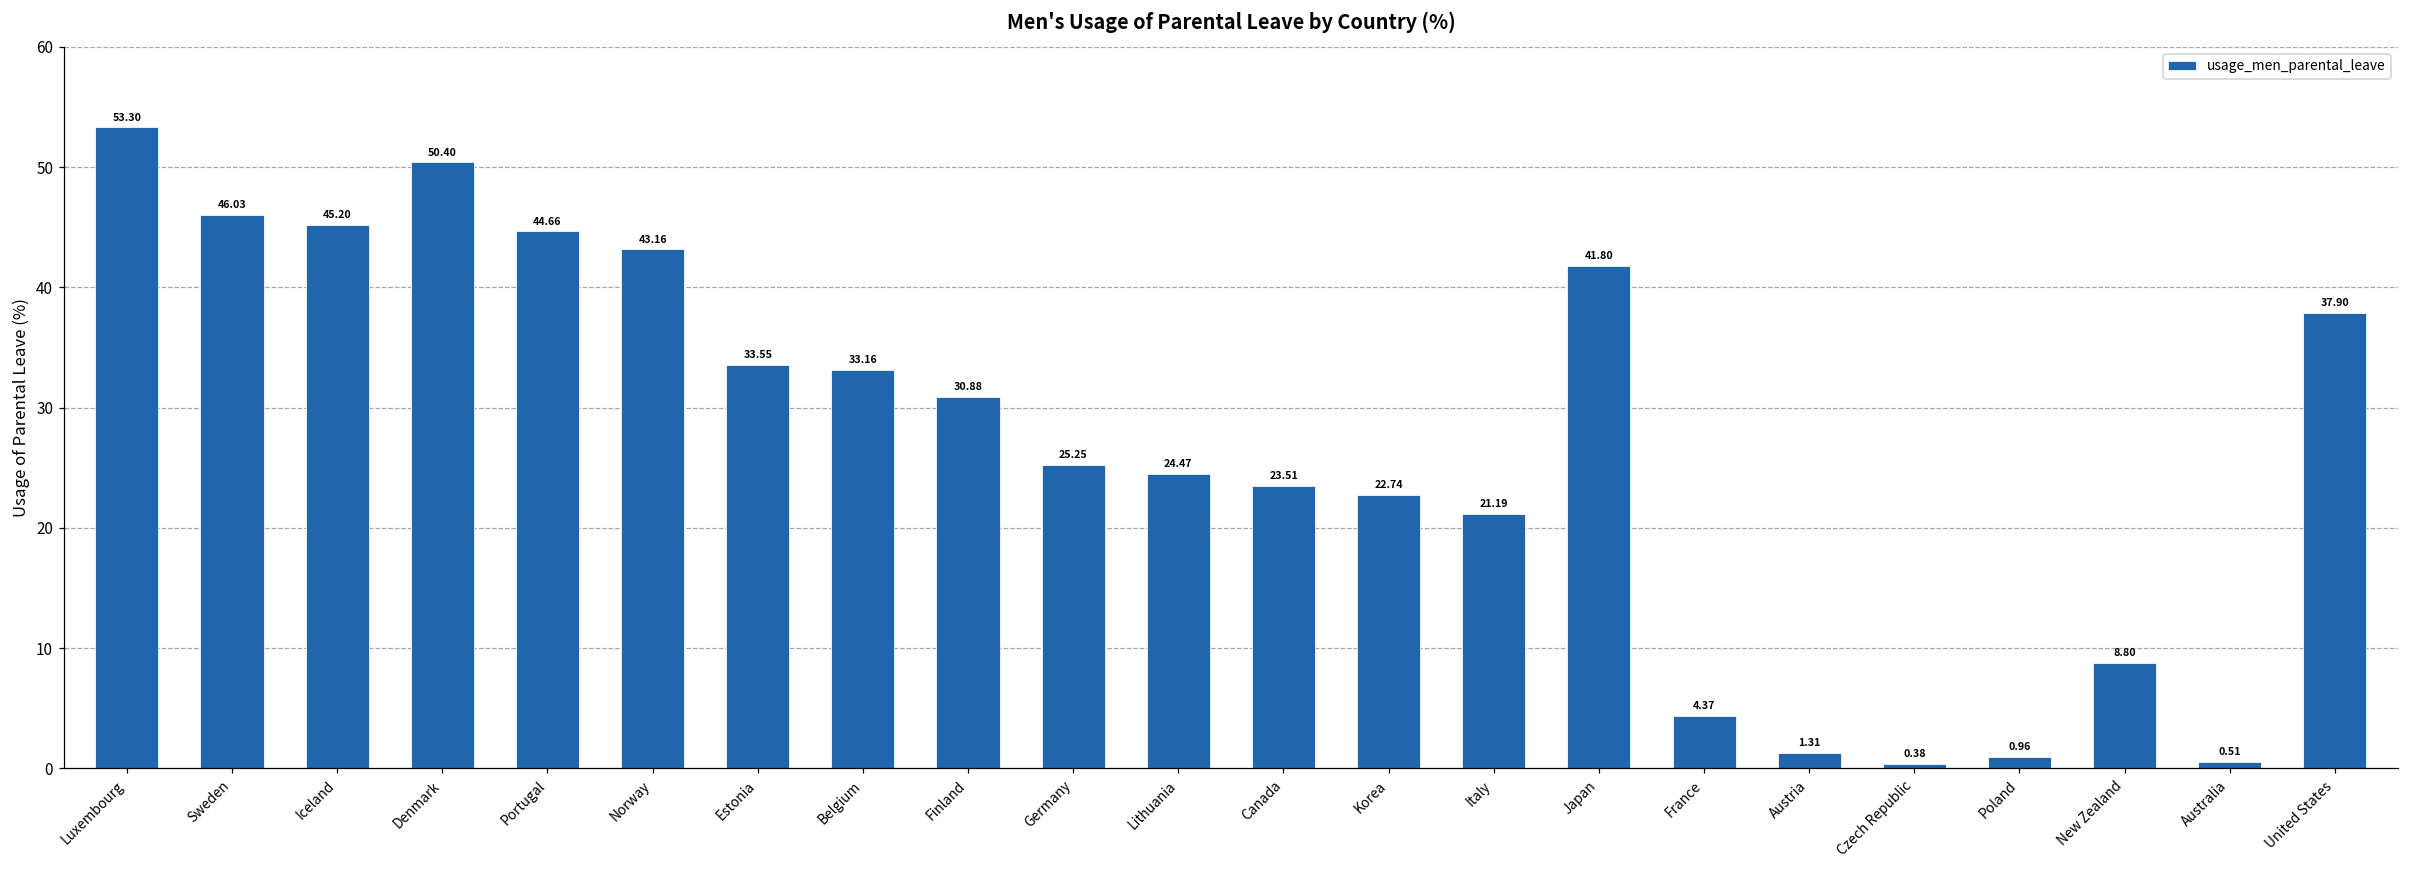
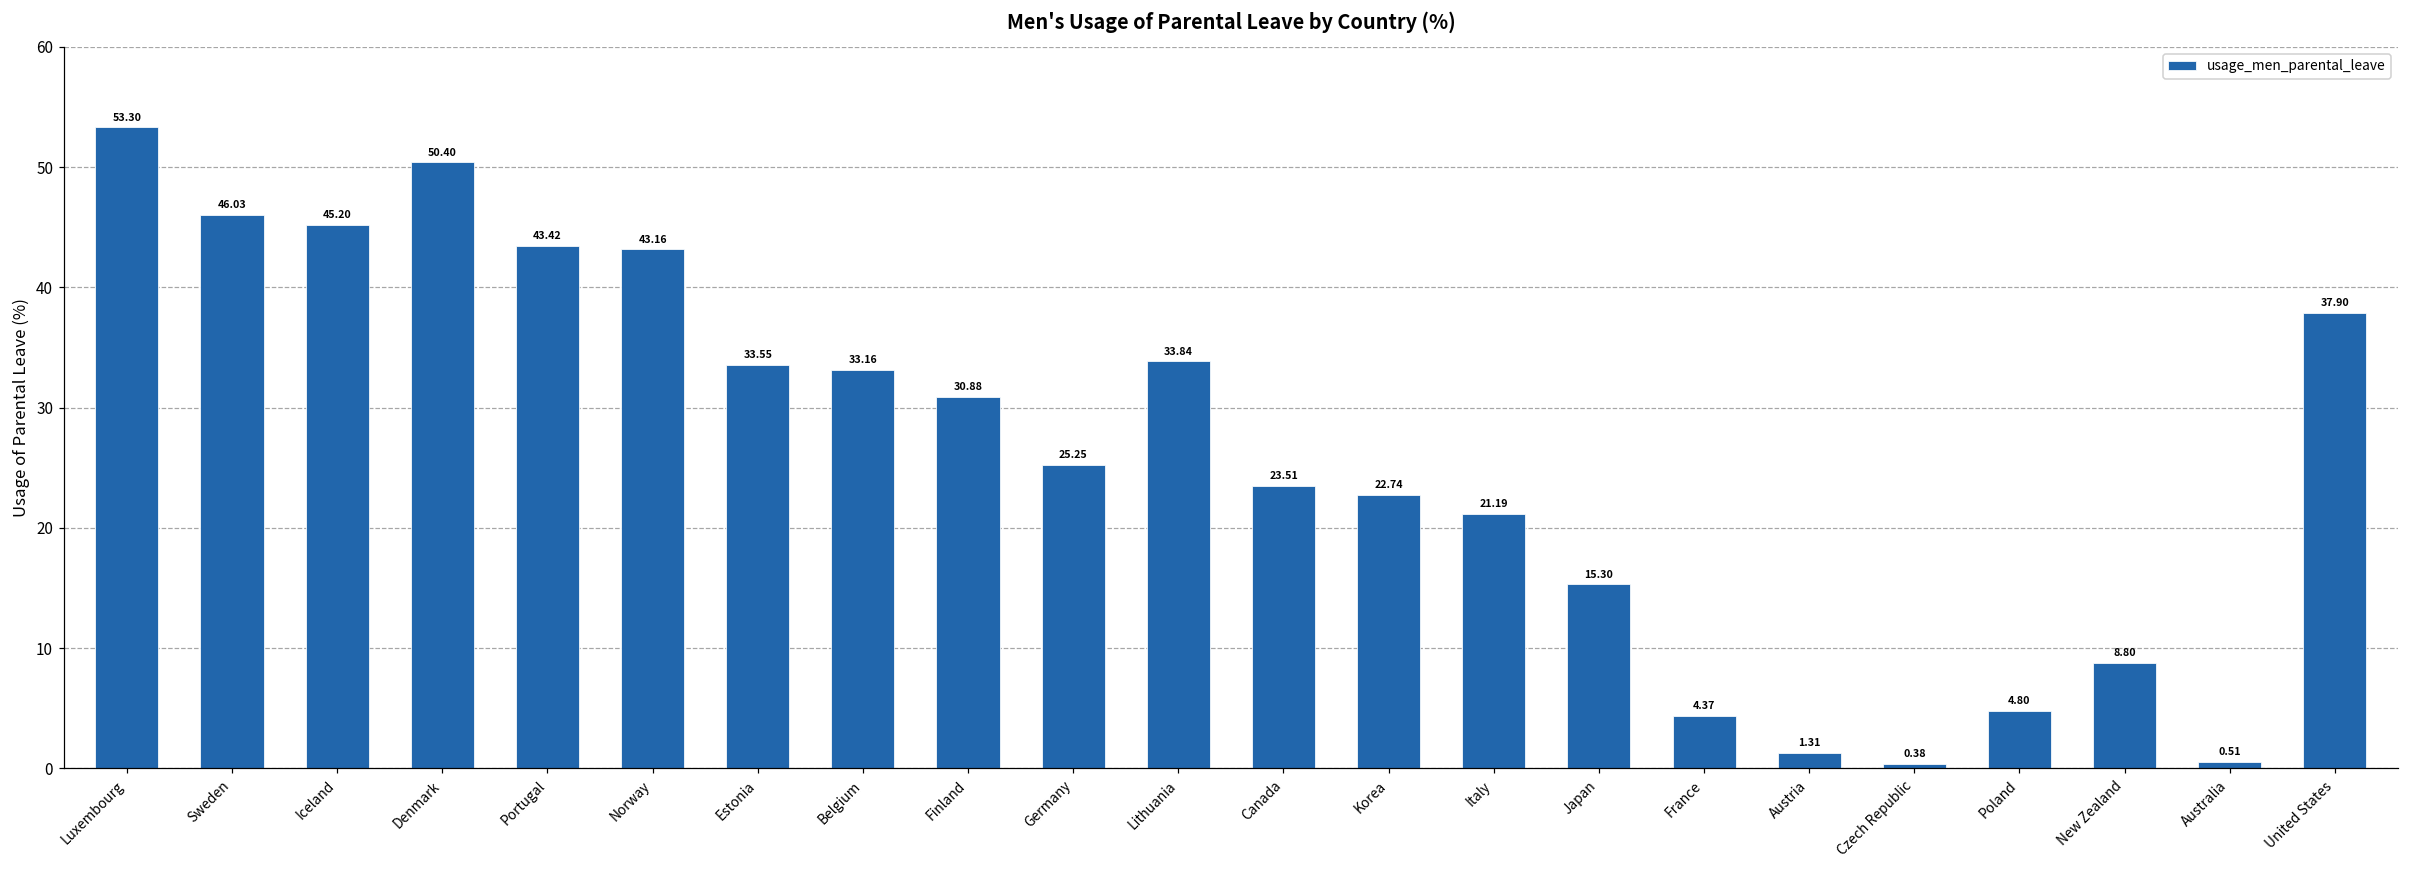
Portugal: 44.66 -> 43.42
Lithuania: 24.47 -> 33.84
Japan: 41.80 -> 15.30
Poland: 0.96 -> 4.80
